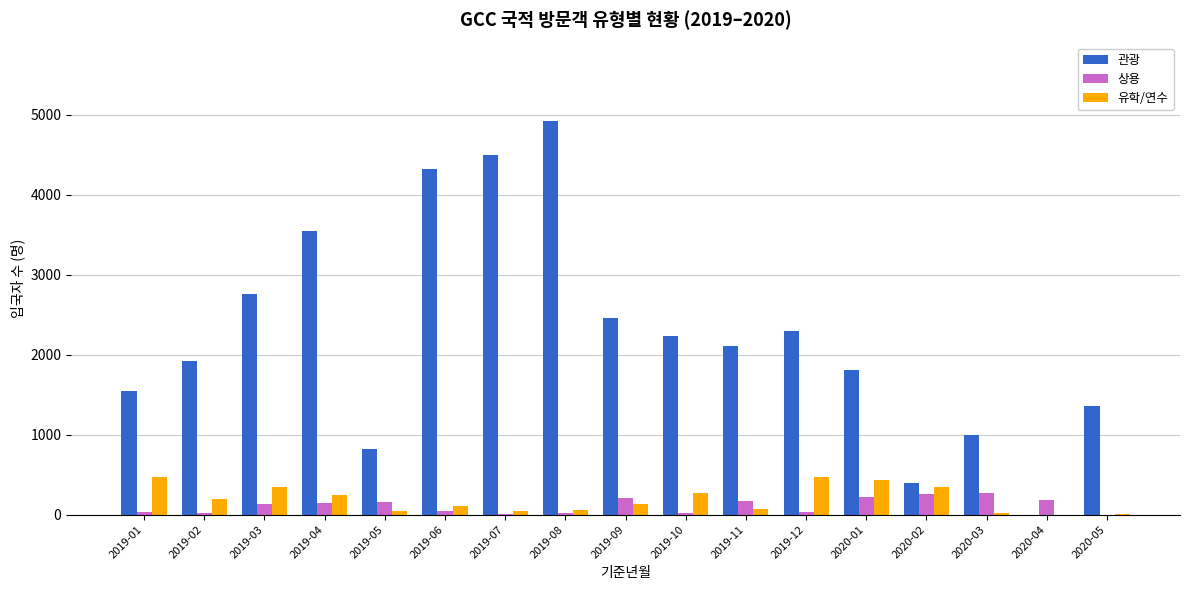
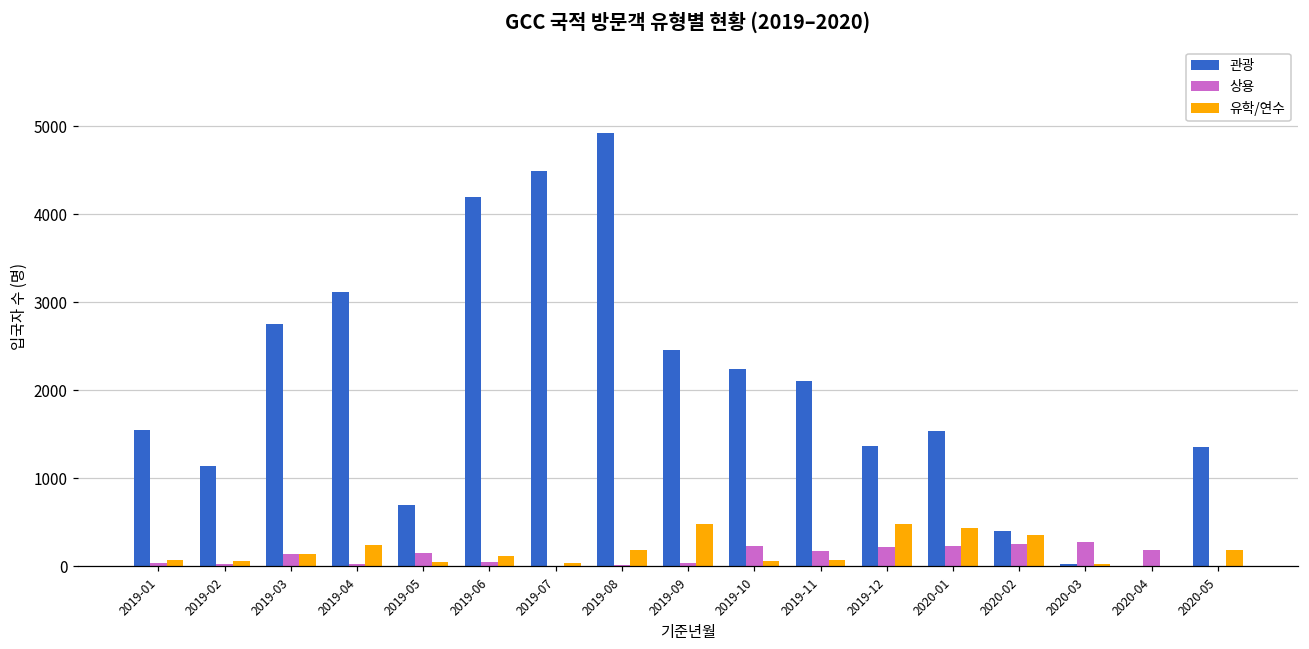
유학/연수, 2019-01: 500 -> 100
관광, 2019-02: 1900 -> 1100
유학/연수, 2019-02: 200 -> 100
유학/연수, 2019-03: 300 -> 100
관광, 2019-04: 3600 -> 3100
상용, 2019-04: 200 -> 0
관광, 2019-05: 800 -> 700
관광, 2019-06: 4300 -> 4200
유학/연수, 2019-08: 100 -> 200
상용, 2019-09: 200 -> 0
유학/연수, 2019-09: 100 -> 500
상용, 2019-10: 0 -> 200
유학/연수, 2019-10: 300 -> 100
관광, 2019-12: 2300 -> 1400
상용, 2019-12: 0 -> 200
관광, 2020-01: 1800 -> 1500
관광, 2020-03: 1000 -> 0
유학/연수, 2020-05: 0 -> 200
